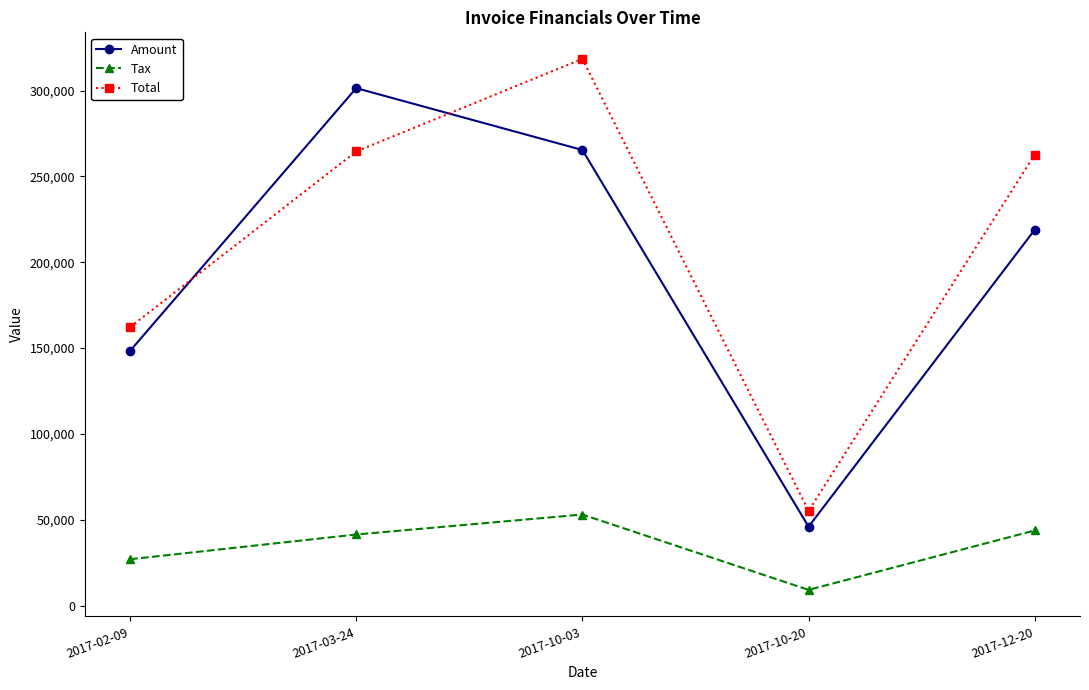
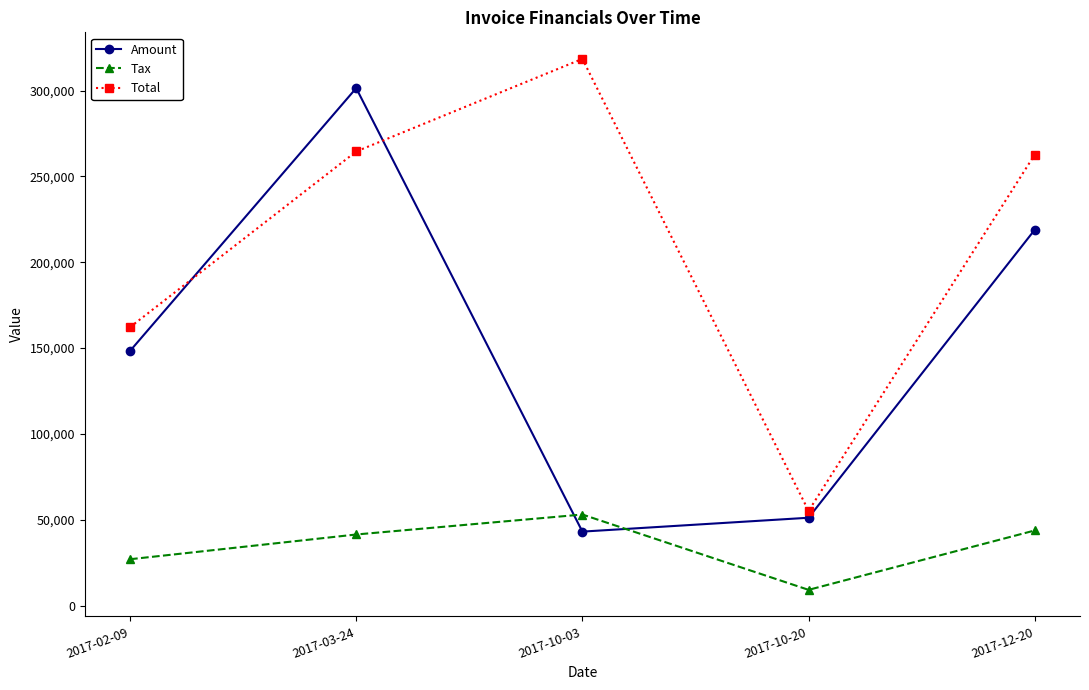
Amount, 2017-10-03: 265,000 -> 43,000
Amount, 2017-10-20: 46,000 -> 51,000
